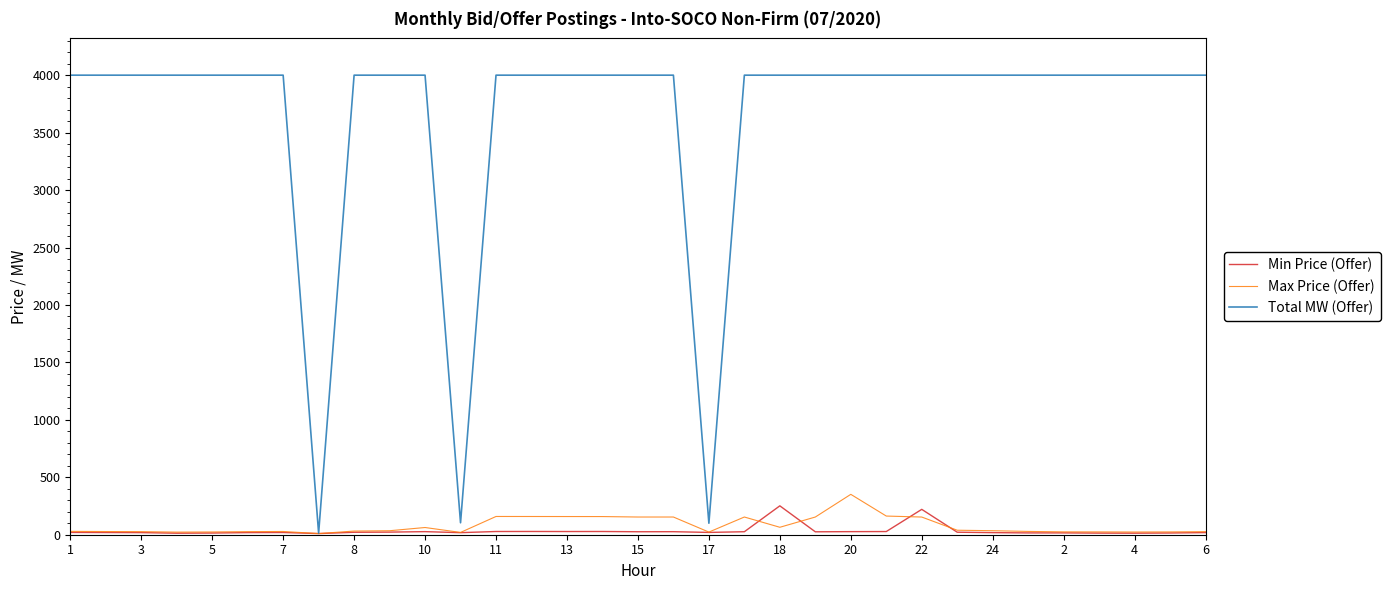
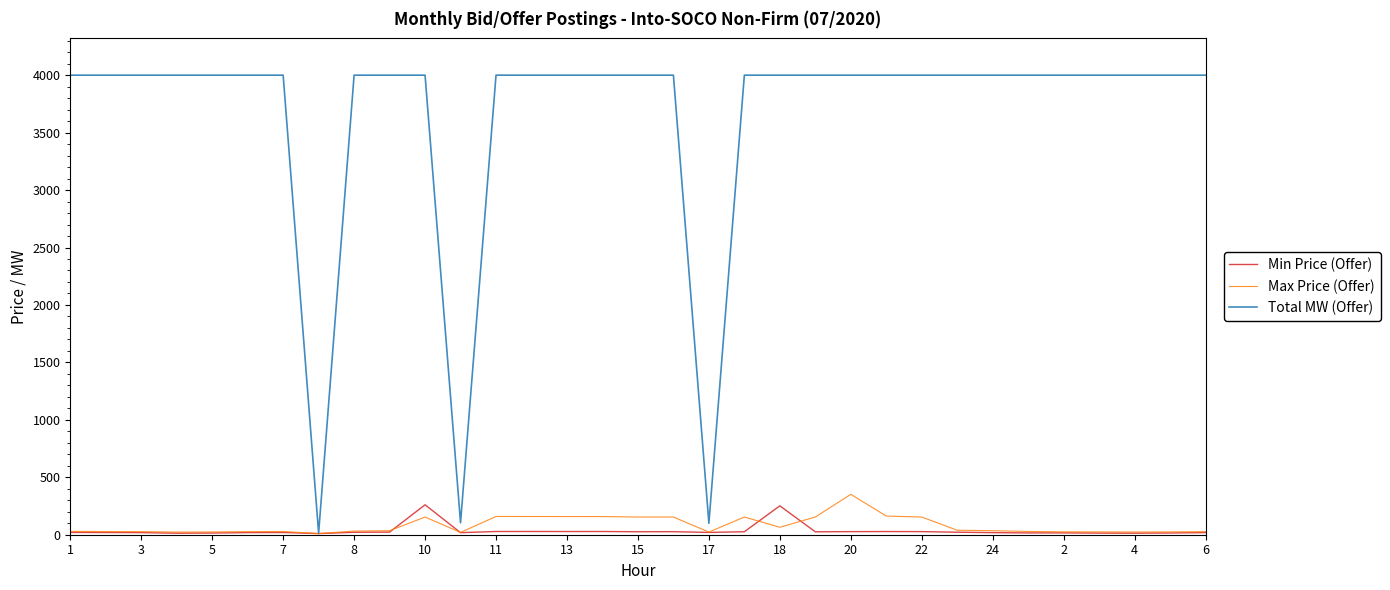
Min Price (Offer), 10: 30 -> 260
Max Price (Offer), 10: 60 -> 150
Min Price (Offer), 22: 220 -> 30
